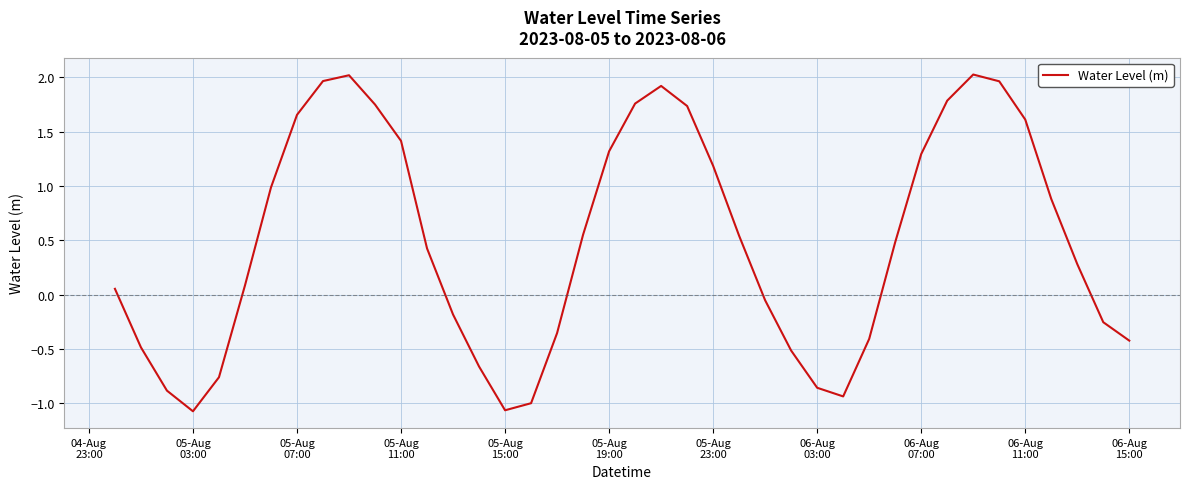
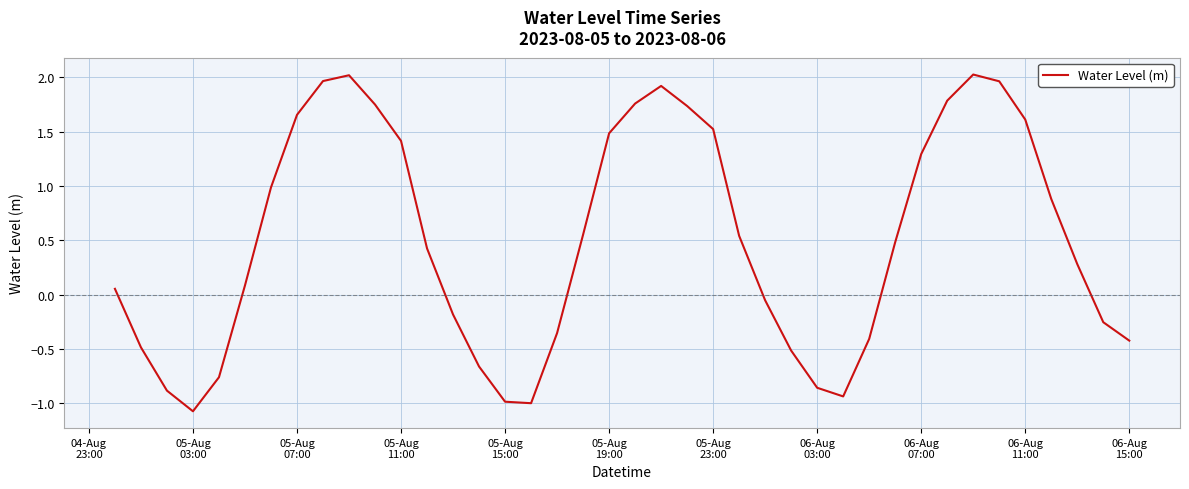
05-Aug 15:00: -1.07 -> -0.99
05-Aug 19:00: 1.32 -> 1.49
05-Aug 23:00: 1.19 -> 1.52
